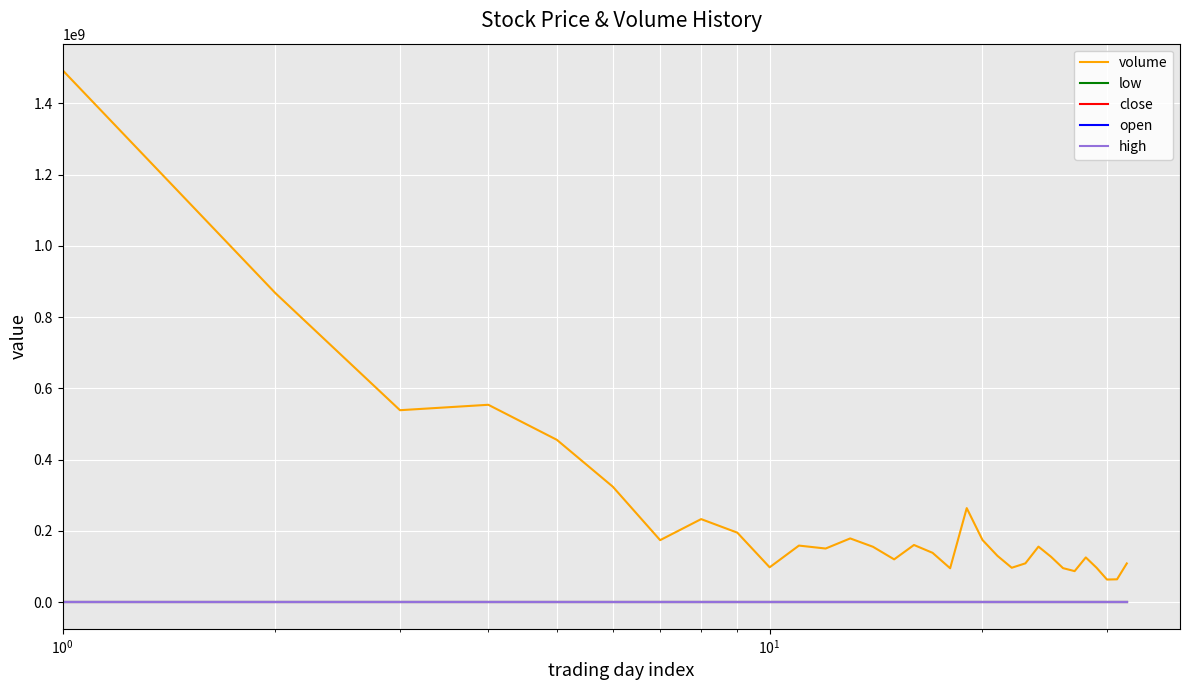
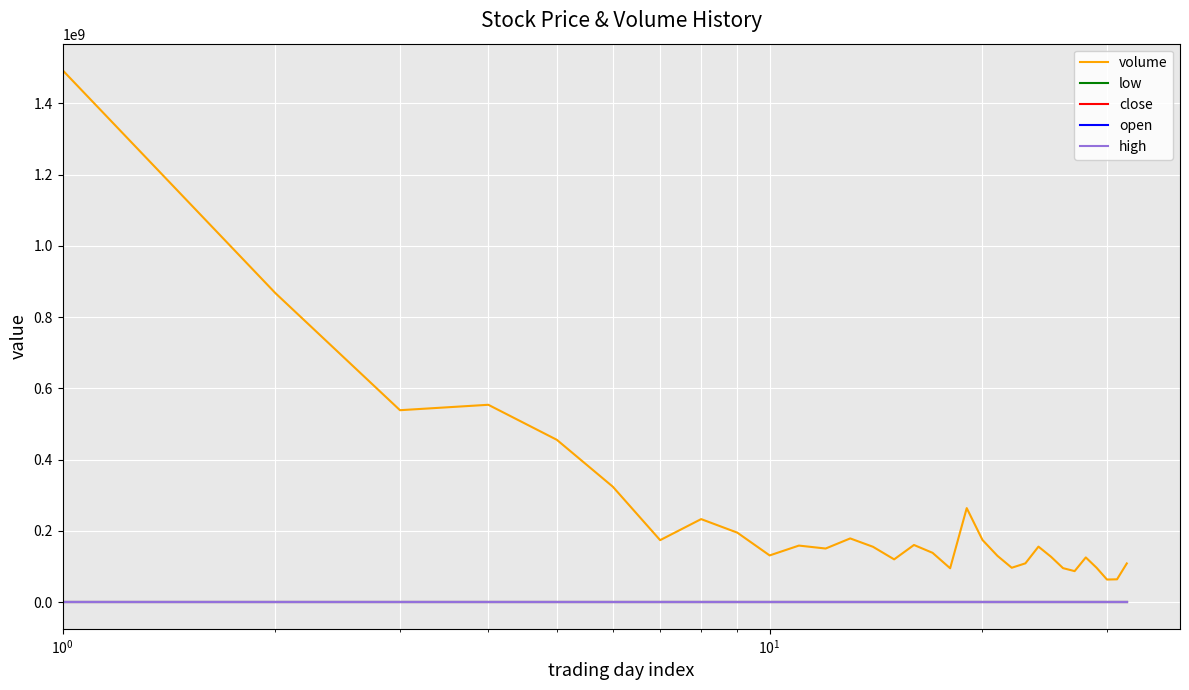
volume, 10^1: 100000000 -> 130000000
